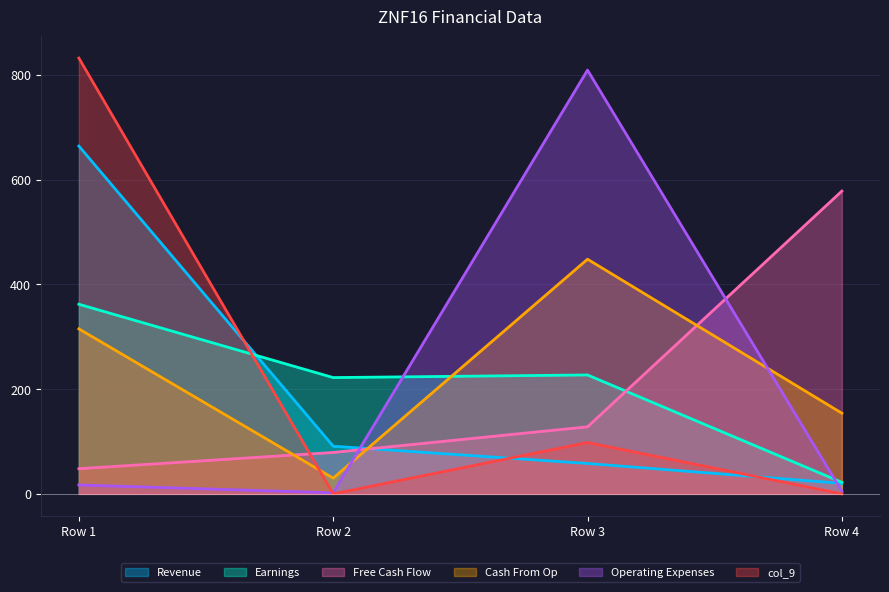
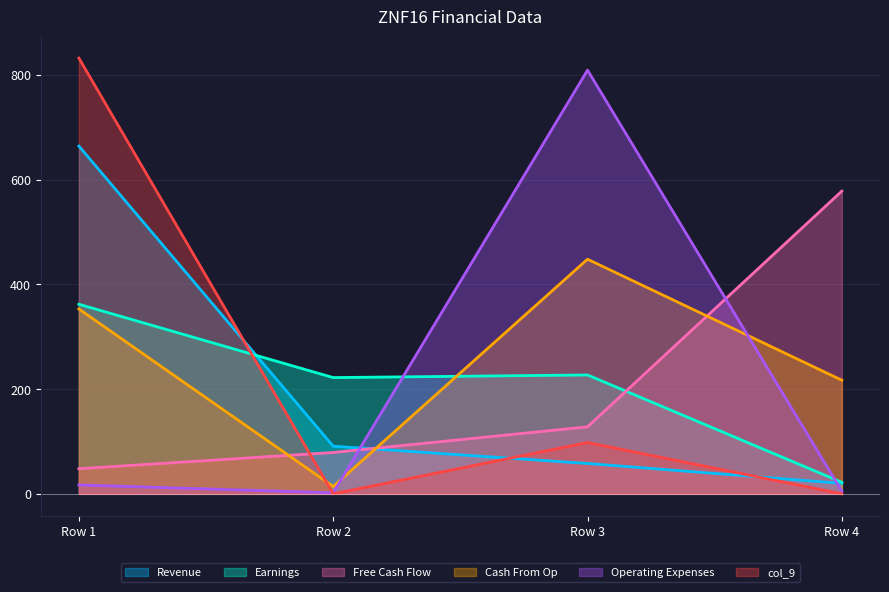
Cash From Op, Row 1: 320 -> 350
Cash From Op, Row 2: 30 -> 10
Cash From Op, Row 4: 150 -> 220
